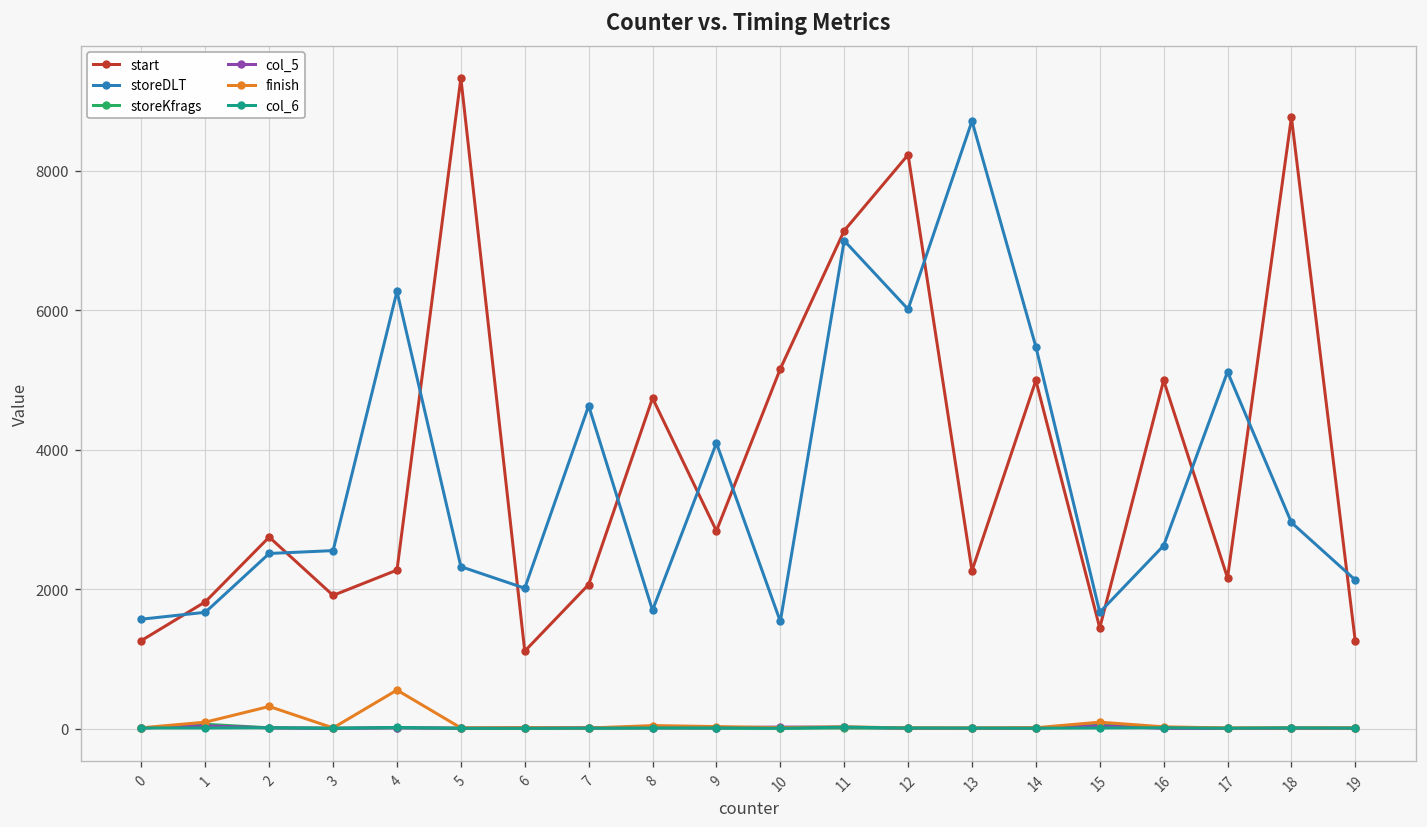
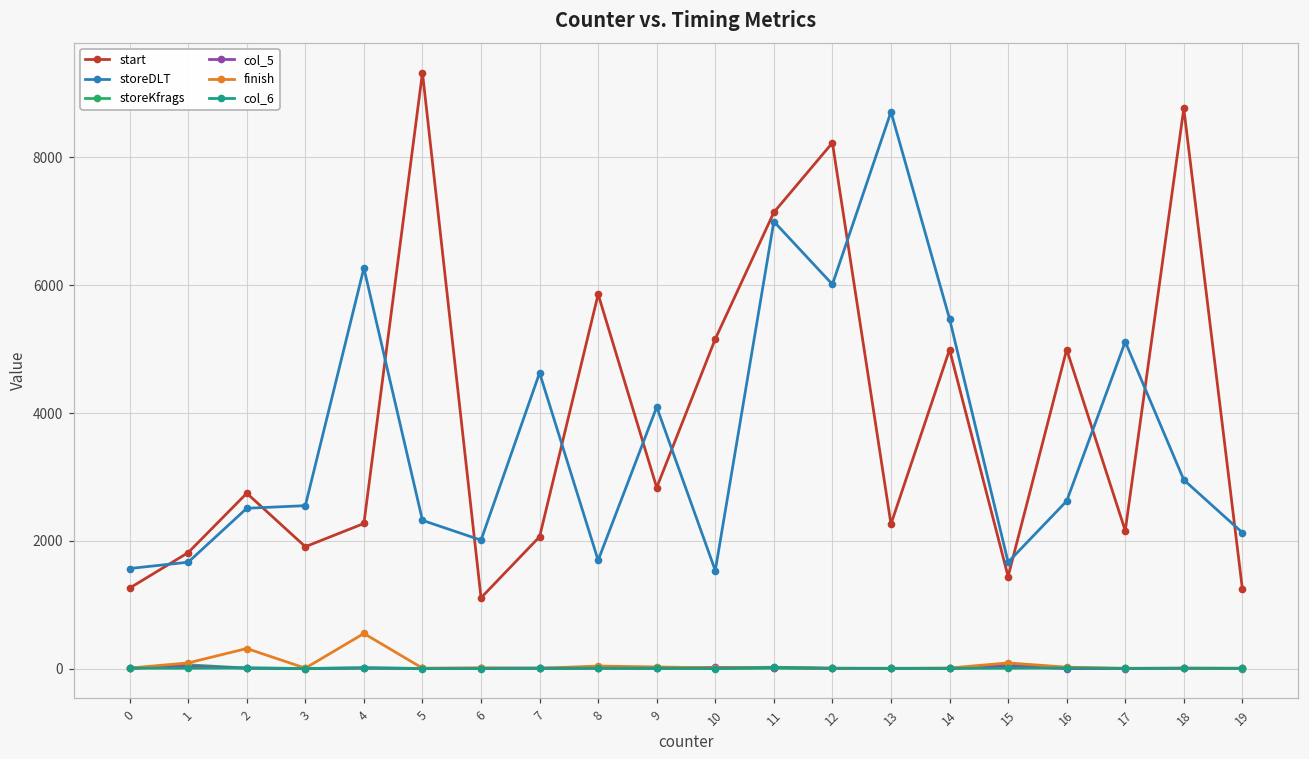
start, 8: 4700 -> 5900
